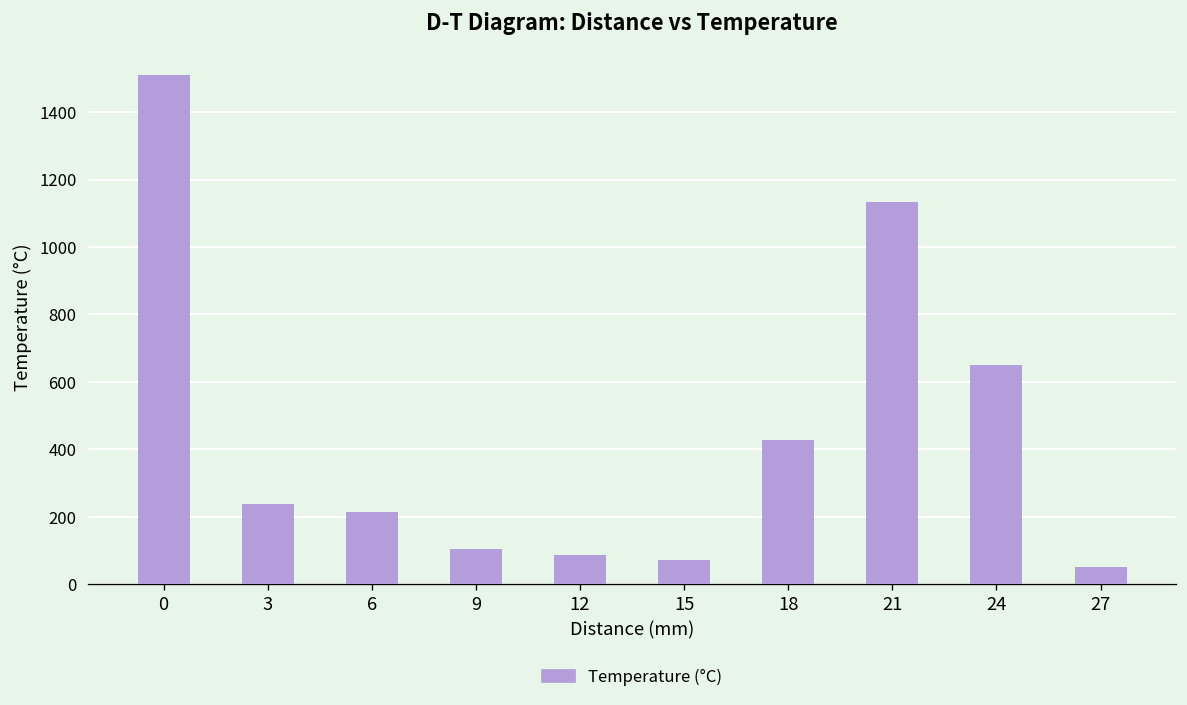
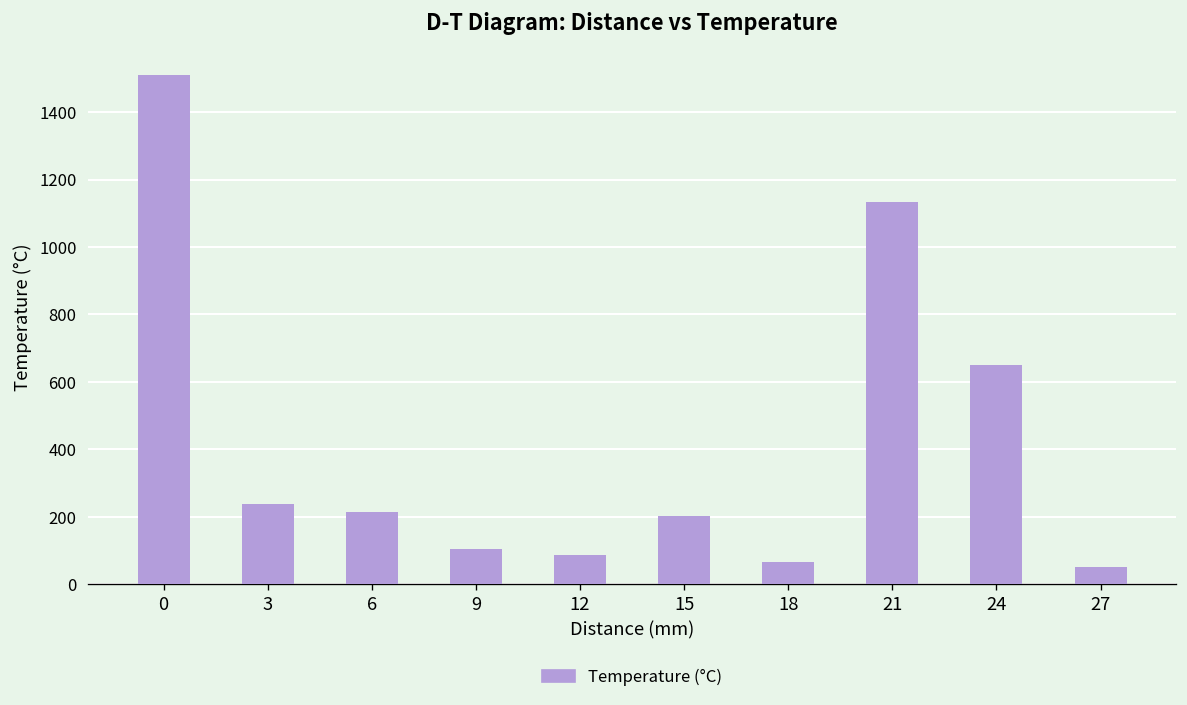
15: 70 -> 200
18: 430 -> 70
